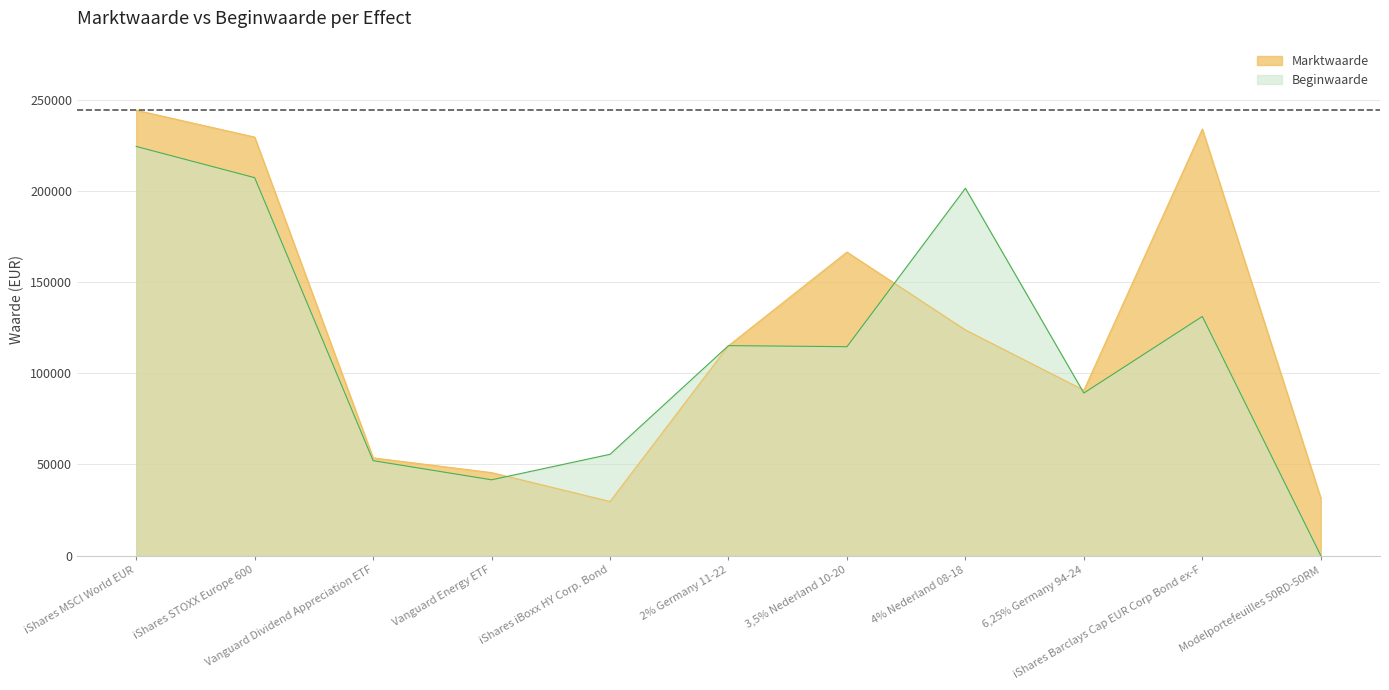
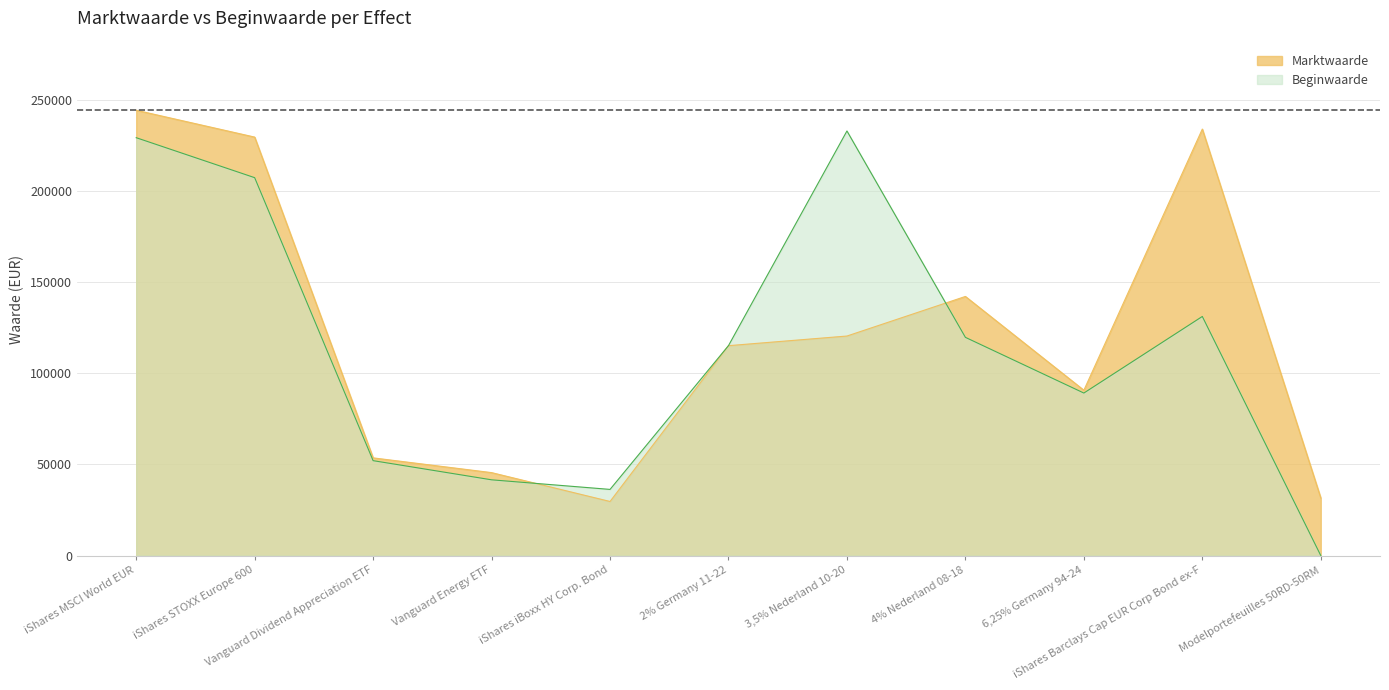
Beginwaarde, iShares MSCI World EUR: 224000 -> 229000
Beginwaarde, iShares iBoxx HY Corp. Bond: 56000 -> 36000
Marktwaarde, 3,5% Nederland 10-20: 166000 -> 120000
Beginwaarde, 3,5% Nederland 10-20: 115000 -> 233000
Marktwaarde, 4% Nederland 08-18: 124000 -> 142000
Beginwaarde, 4% Nederland 08-18: 202000 -> 120000
